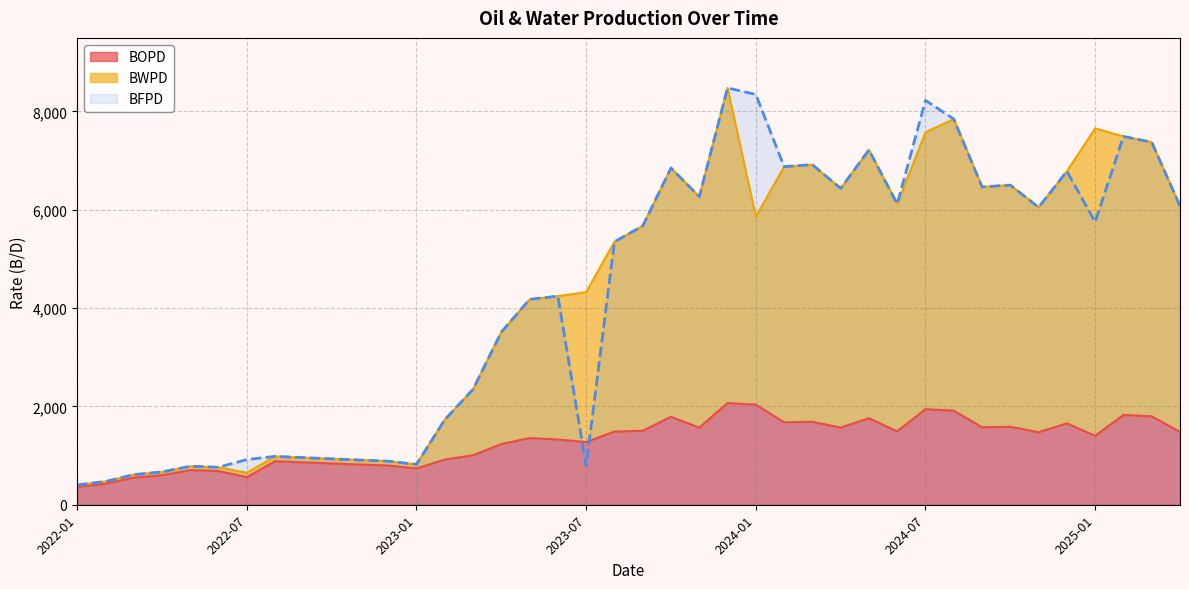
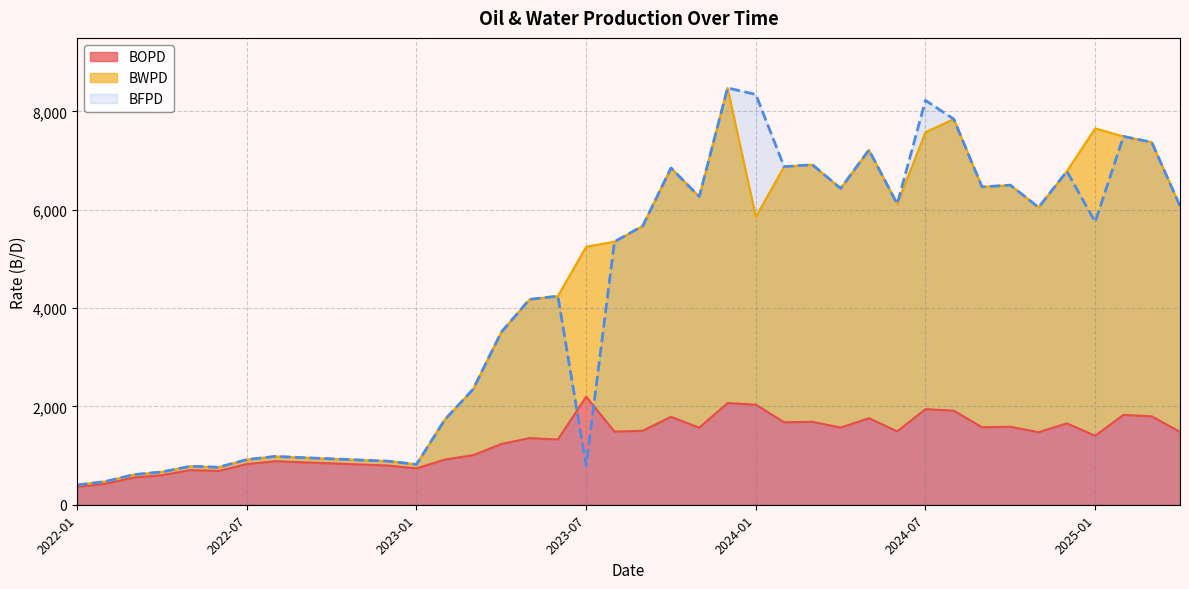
BOPD, 2022-07: 600 -> 800
BOPD, 2023-07: 1,300 -> 2,200
